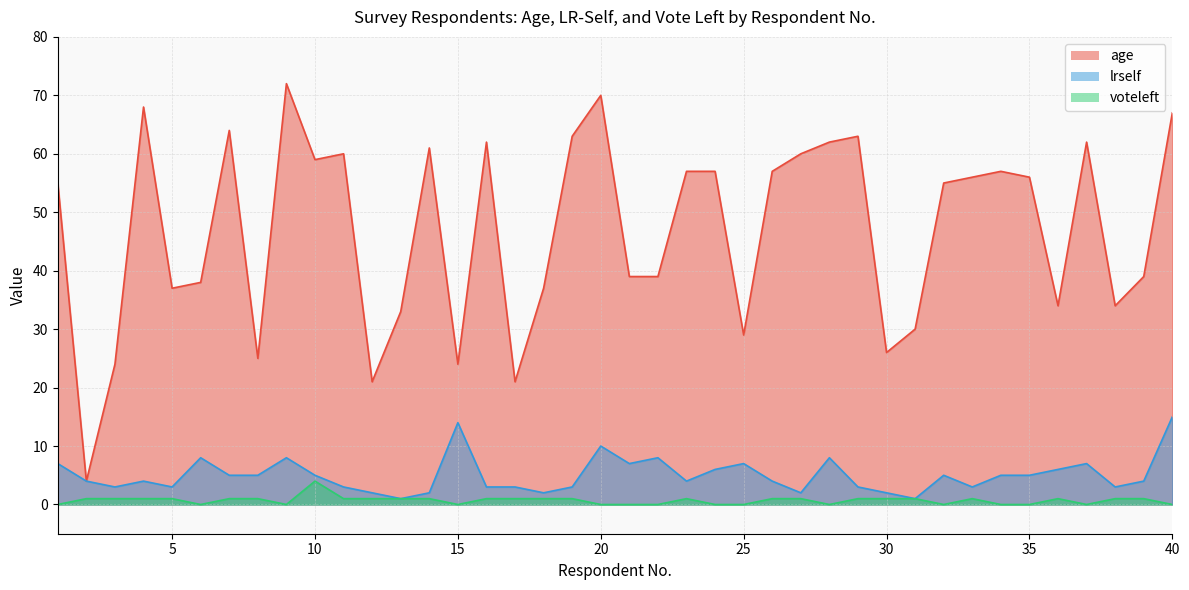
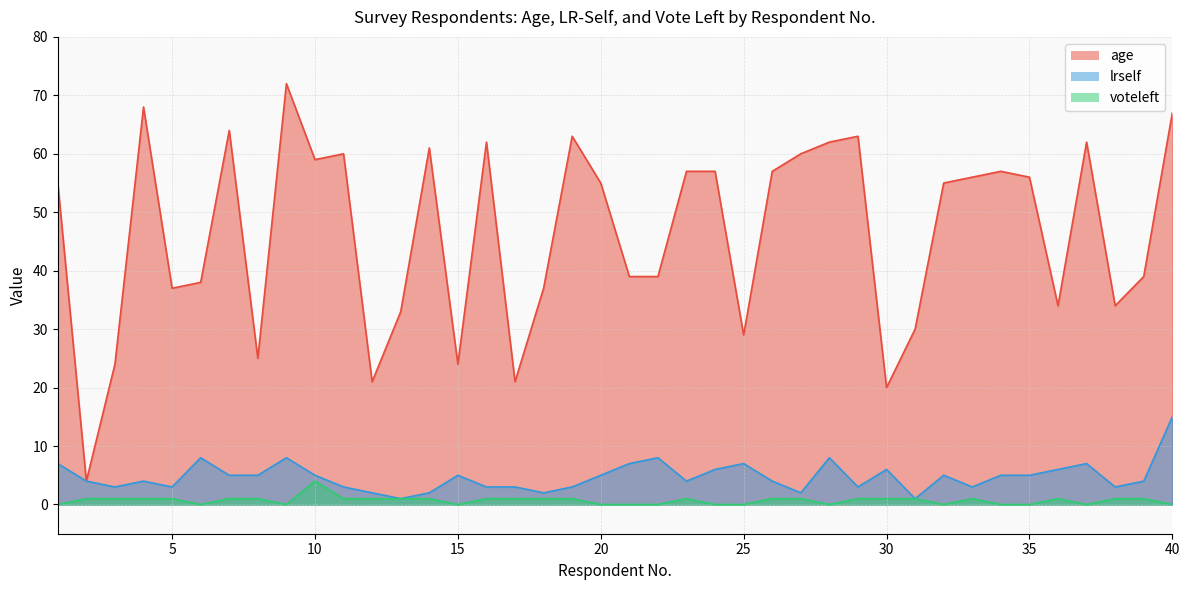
lrself, 15: 14 -> 5
age, 20: 70 -> 55
lrself, 20: 10 -> 5
age, 30: 26 -> 20
lrself, 30: 2 -> 6
